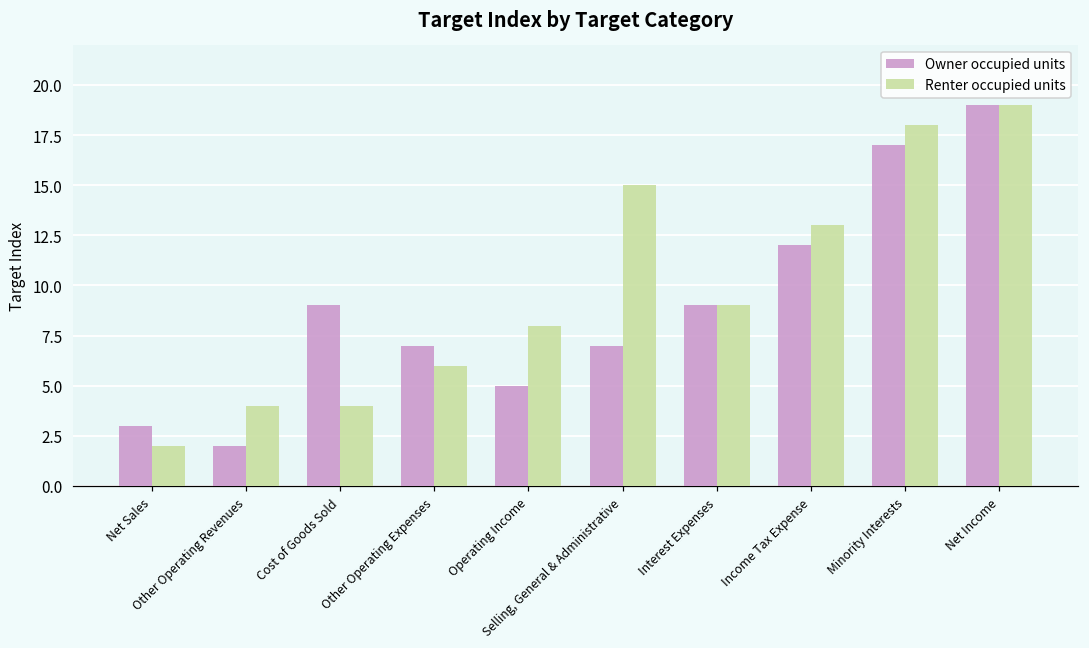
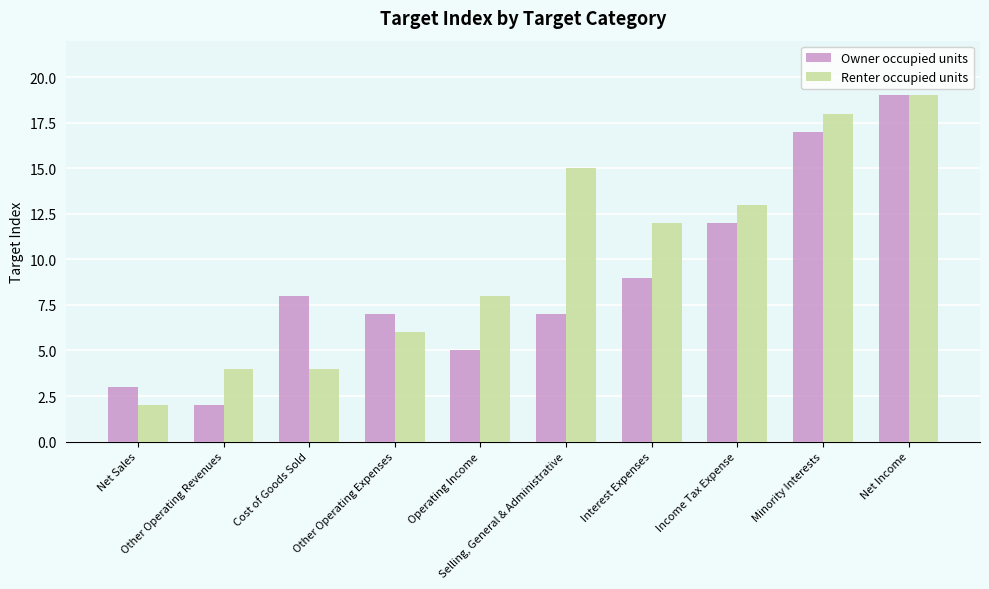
Owner occupied units, Cost of Goods Sold: 9 -> 8
Renter occupied units, Interest Expenses: 9 -> 12
